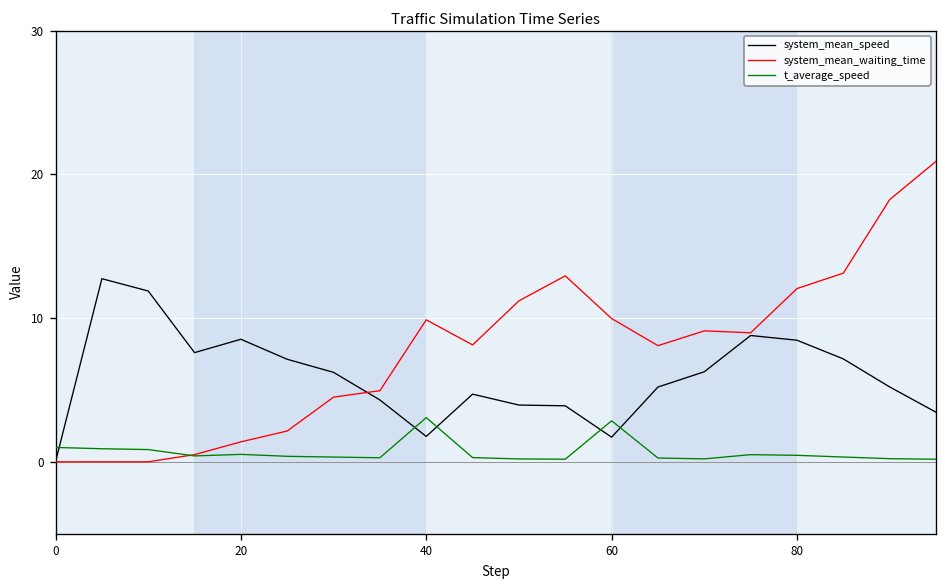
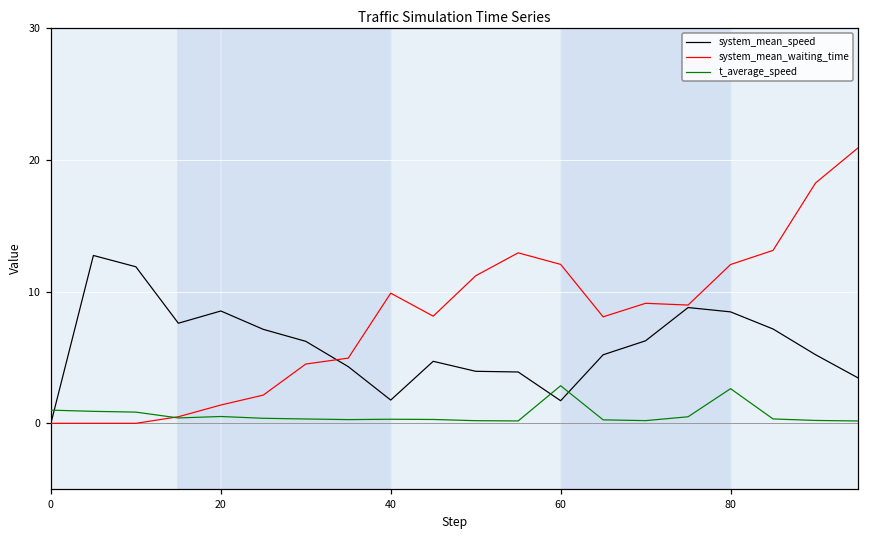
t_average_speed, 40: 3.1 -> 0.3
system_mean_waiting_time, 60: 10.0 -> 12.1
t_average_speed, 80: 0.5 -> 2.6
